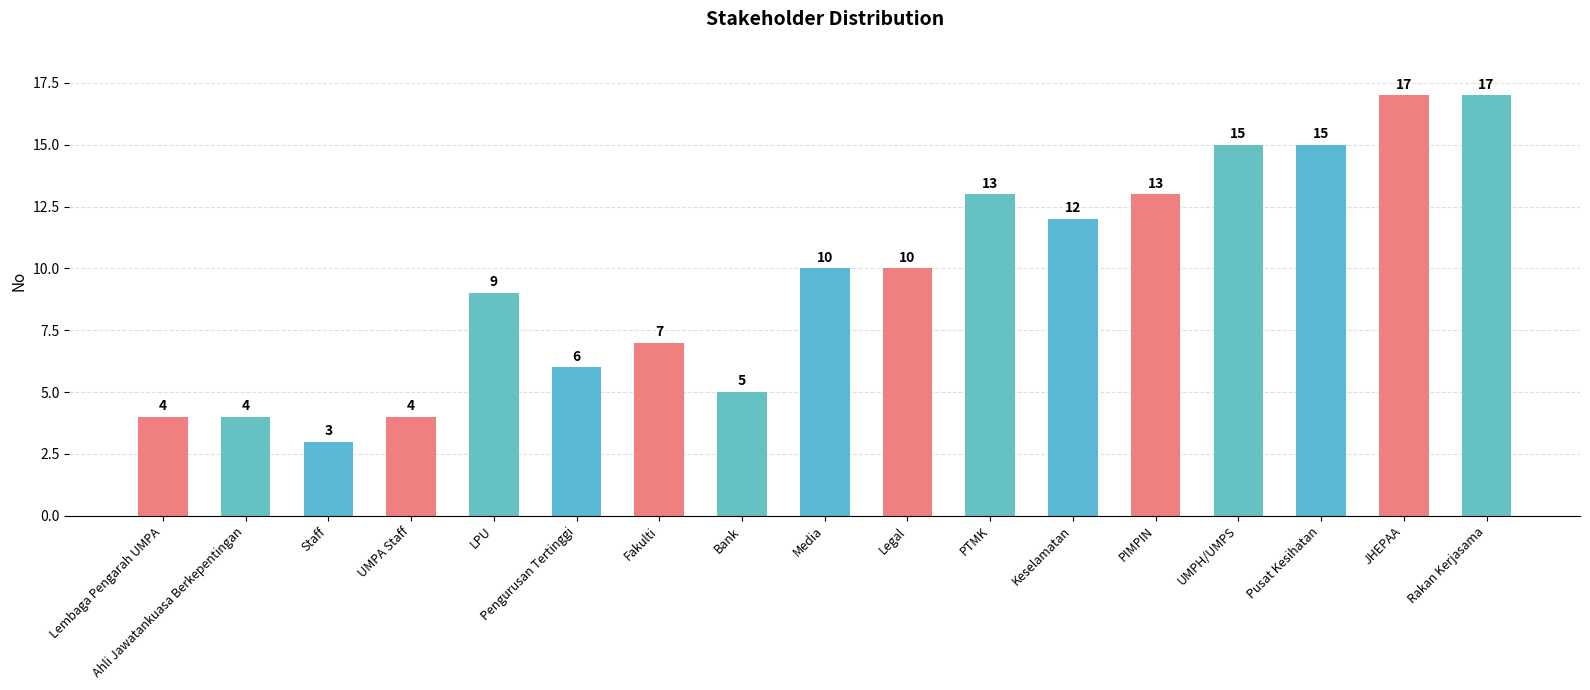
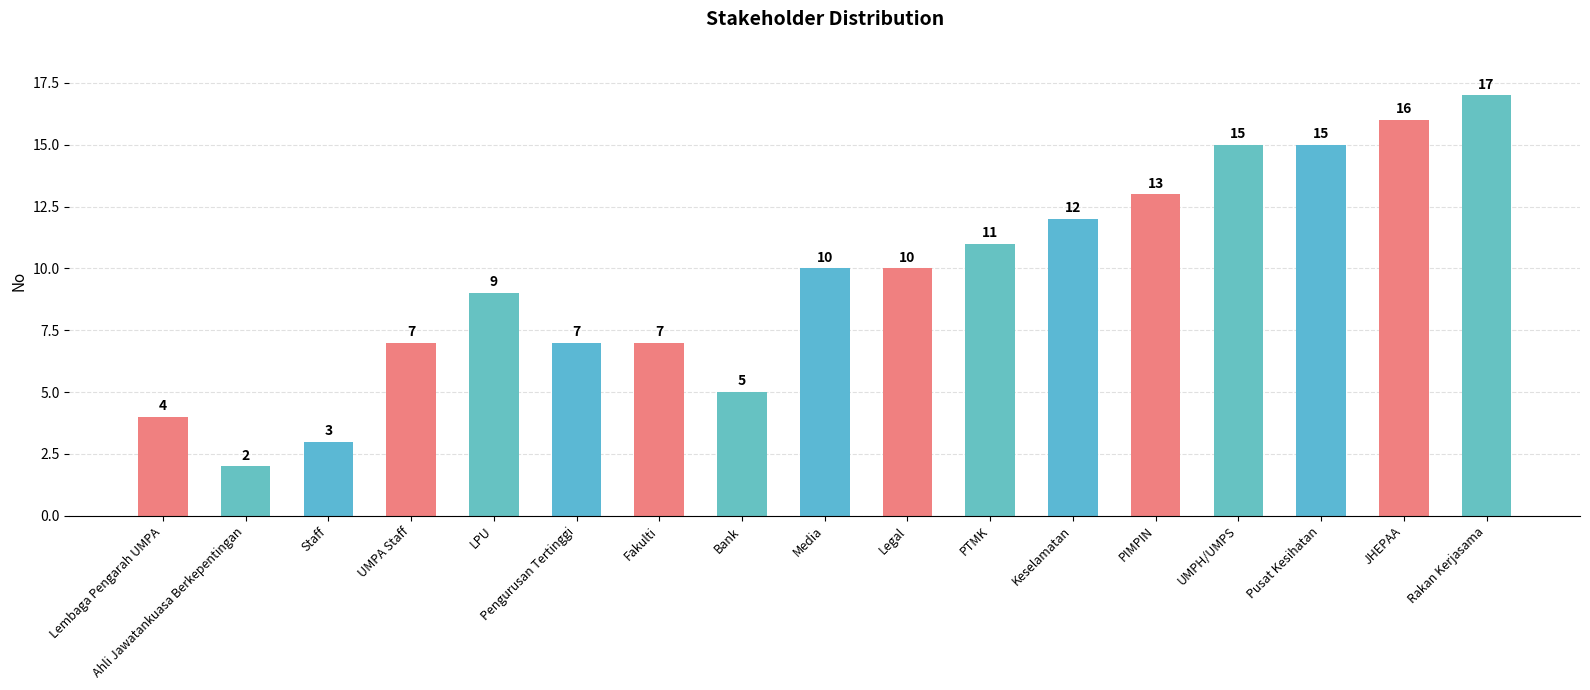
Ahli Jawatankuasa Berkepentingan: 4 -> 2
UMPA Staff: 4 -> 7
Pengurusan Tertinggi: 6 -> 7
PTMK: 13 -> 11
JHEPAA: 17 -> 16
